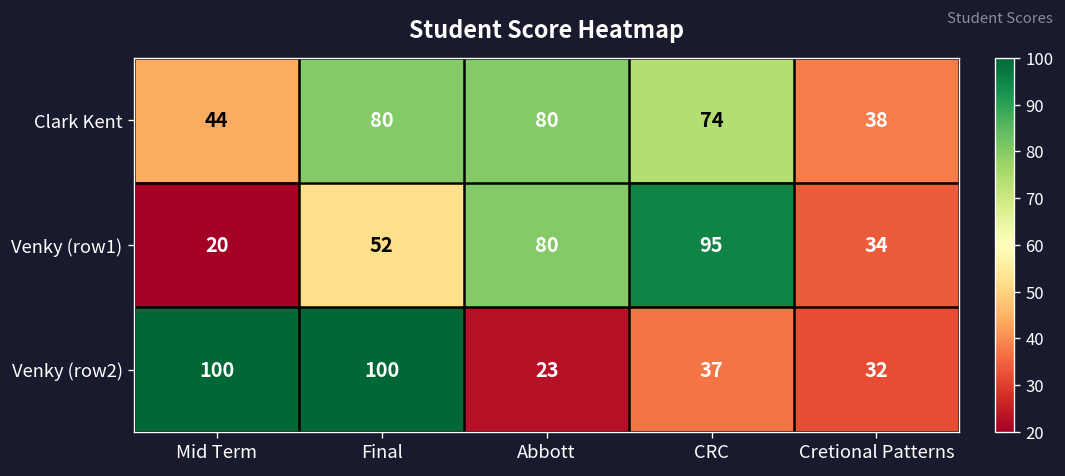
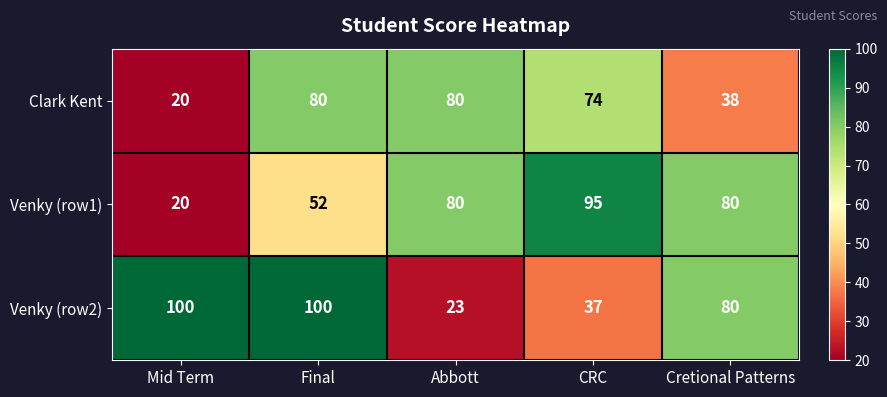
Clark Kent, Mid Term: 44 -> 20
Venky (row1), Cretional Patterns: 34 -> 80
Venky (row2), Cretional Patterns: 32 -> 80
